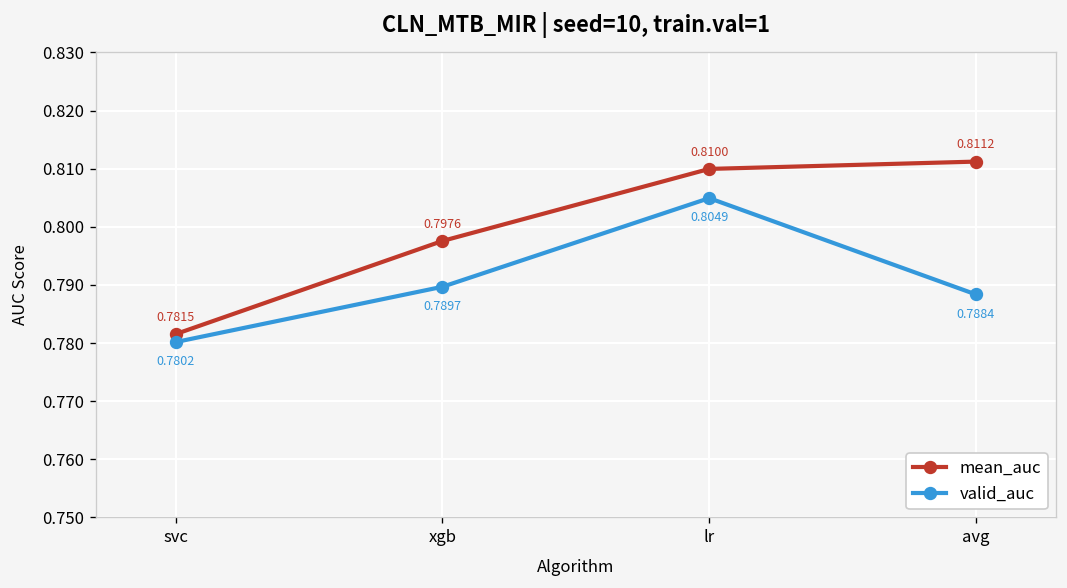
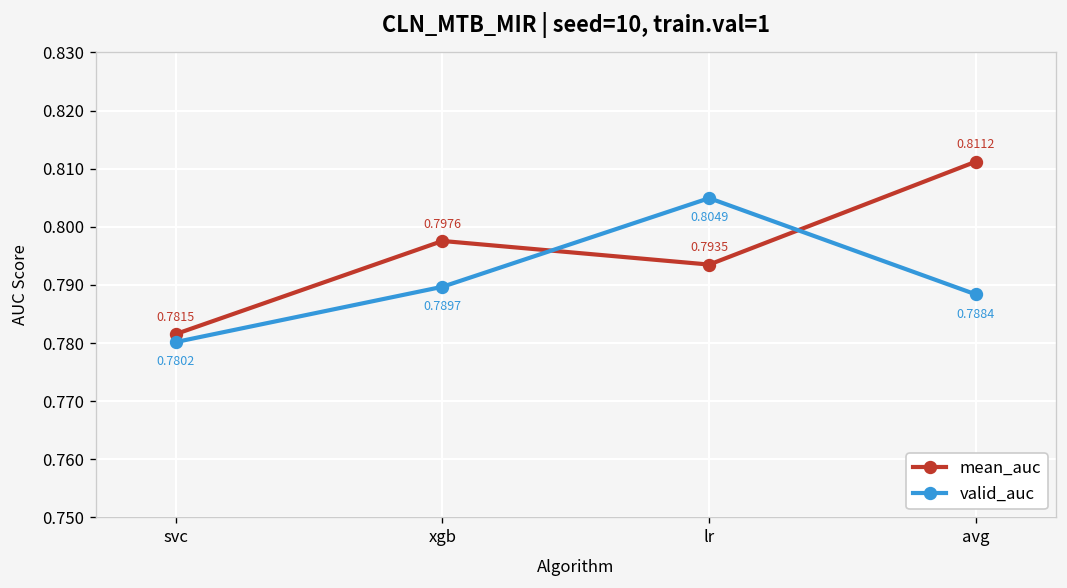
mean_auc, lr: 0.8100 -> 0.7935
